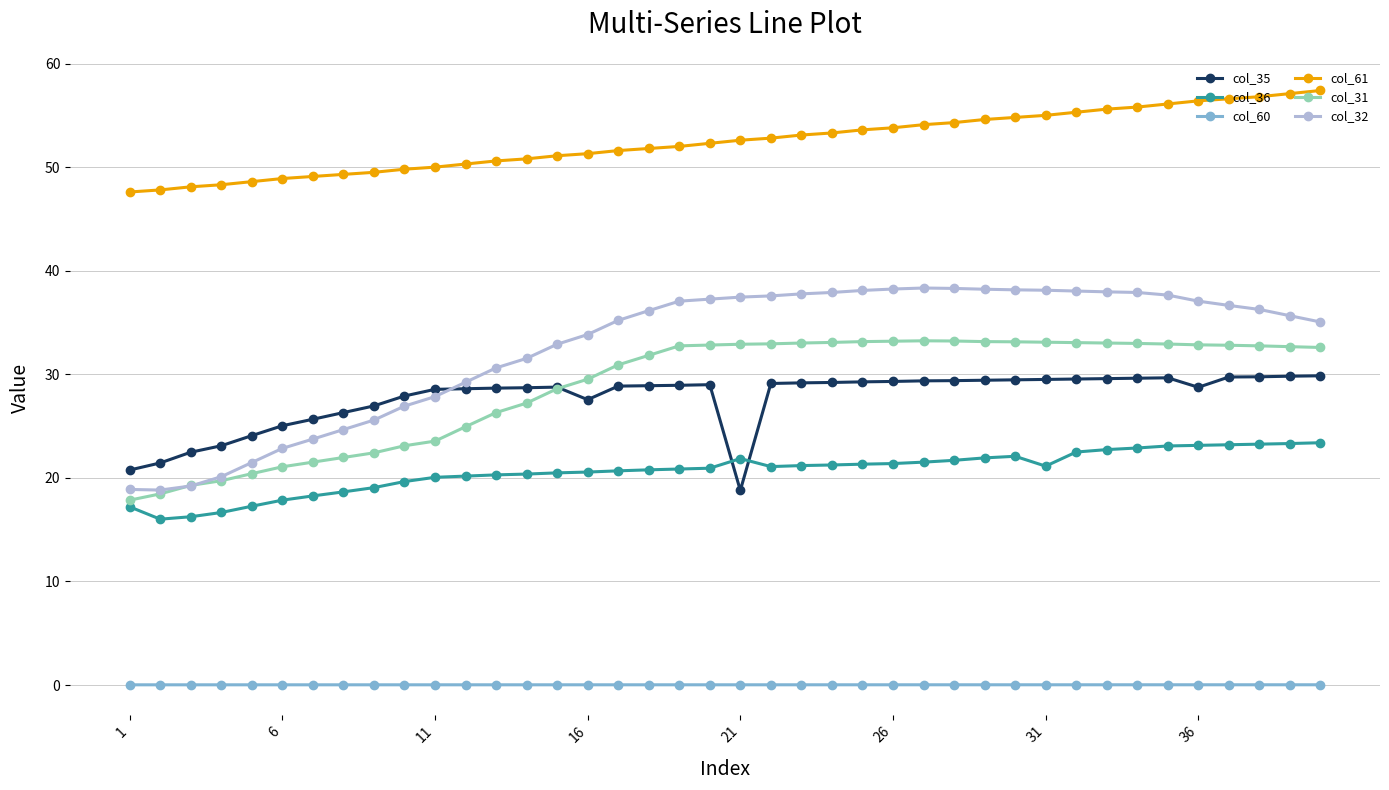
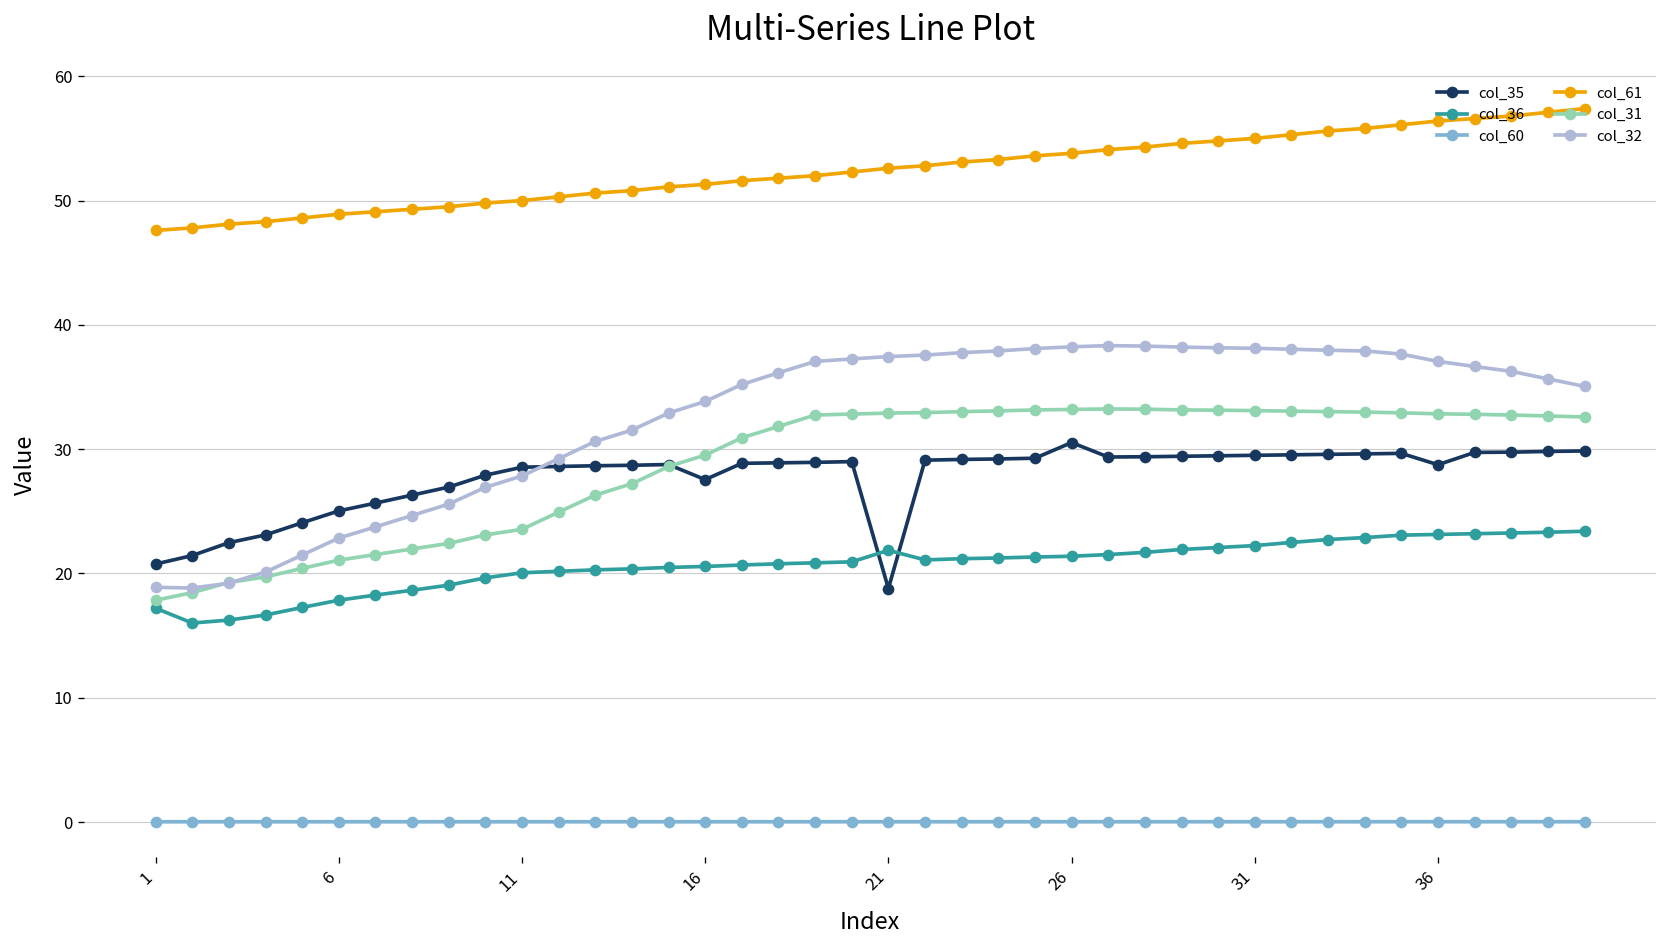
col_35, 26: 29.3 -> 30.5
col_36, 31: 21.1 -> 22.2
